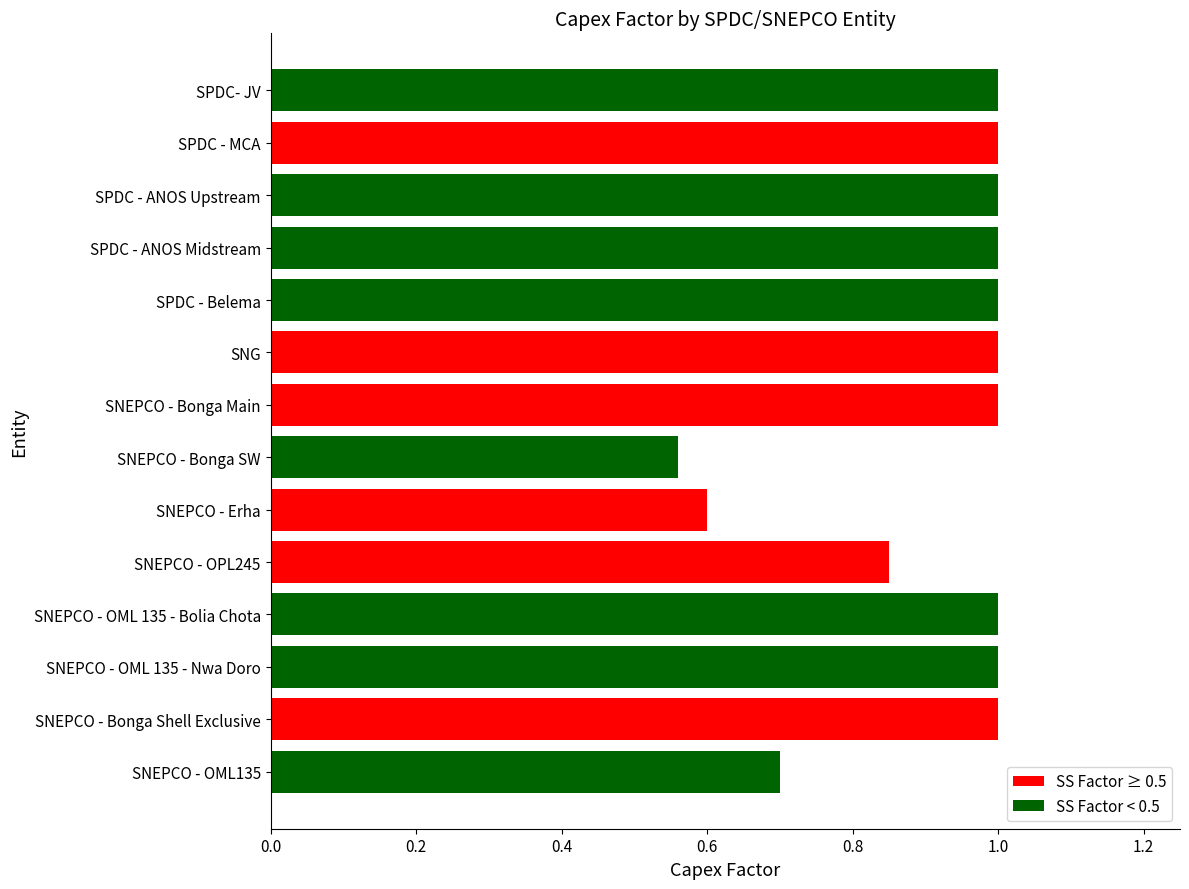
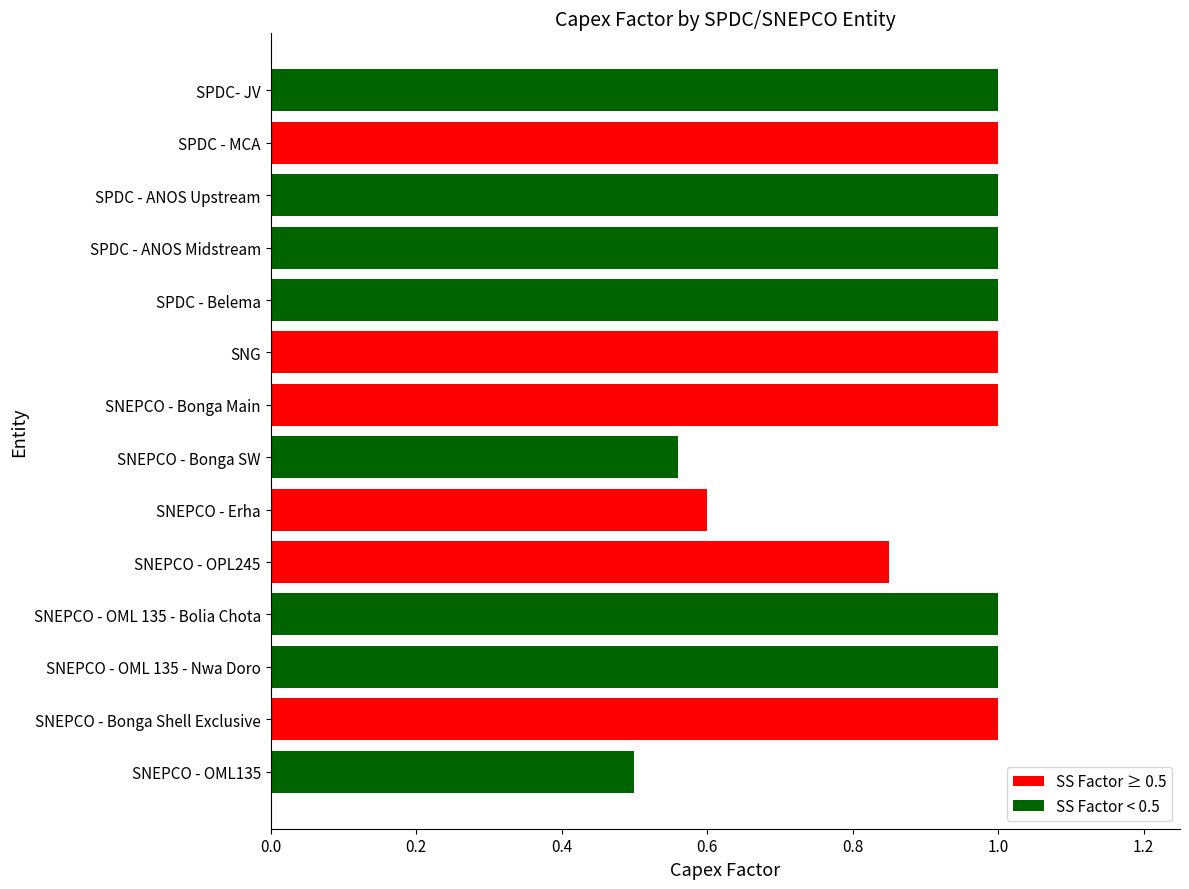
SNEPCO - OML135: 0.7 -> 0.5
